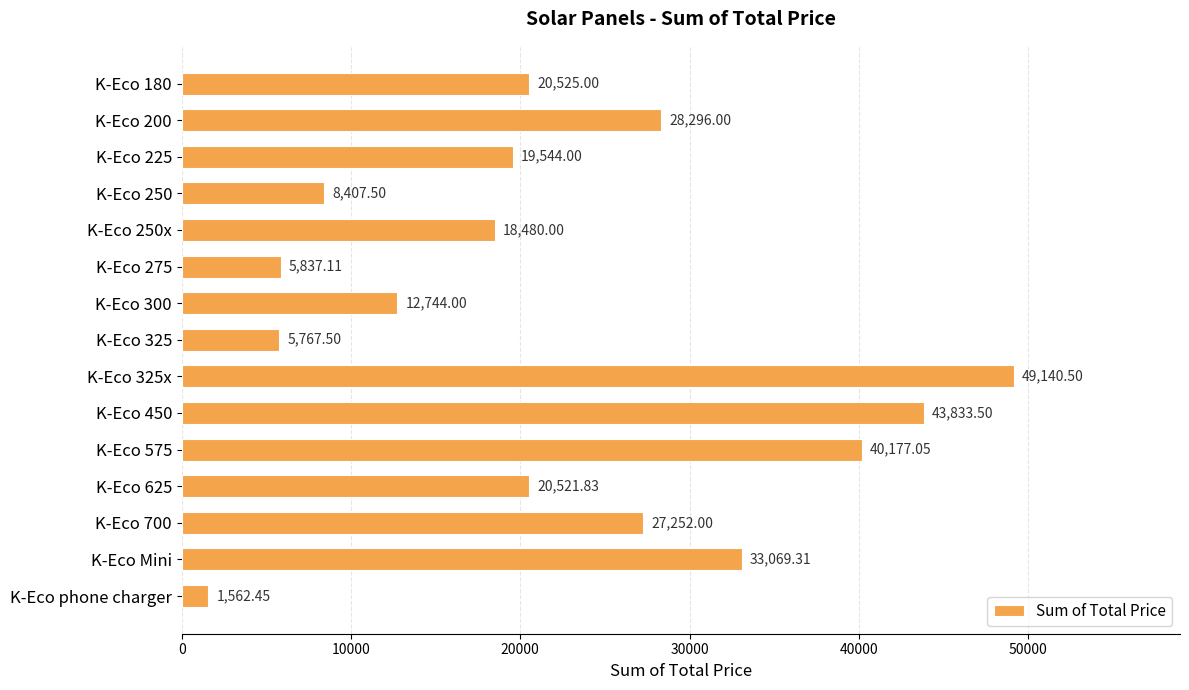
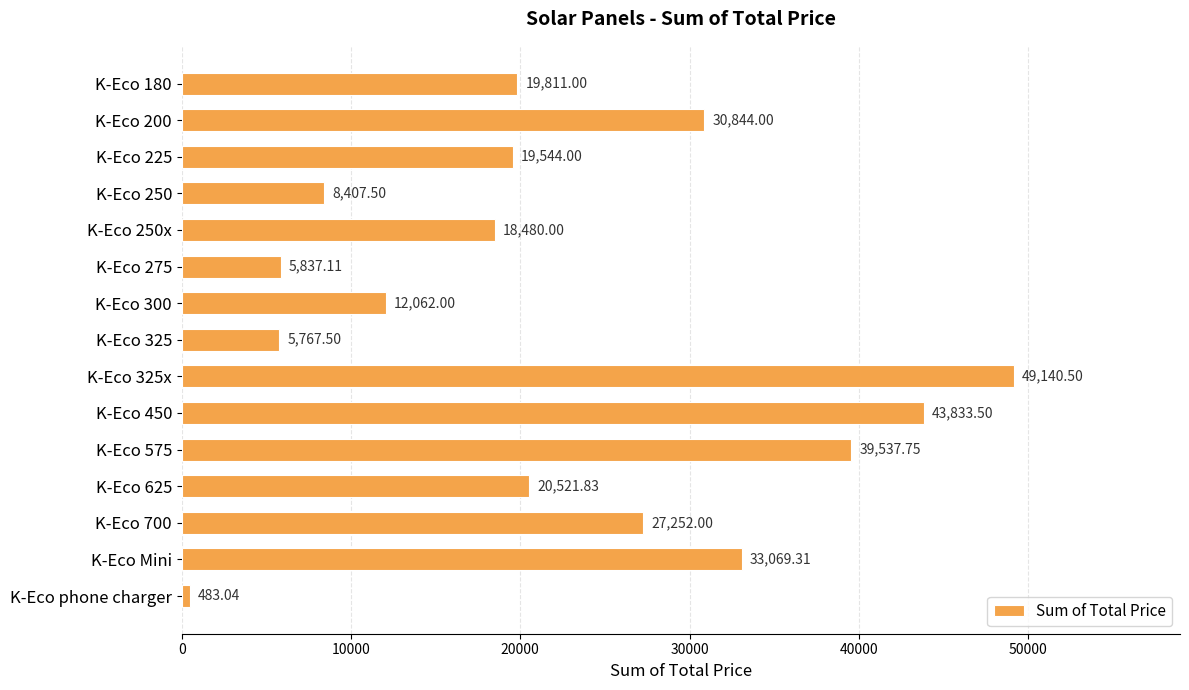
K-Eco 180: 20,525.00 -> 19,811.00
K-Eco 200: 28,296.00 -> 30,844.00
K-Eco 300: 12,744.00 -> 12,062.00
K-Eco 575: 40,177.05 -> 39,537.75
K-Eco phone charger: 1,562.45 -> 483.04
